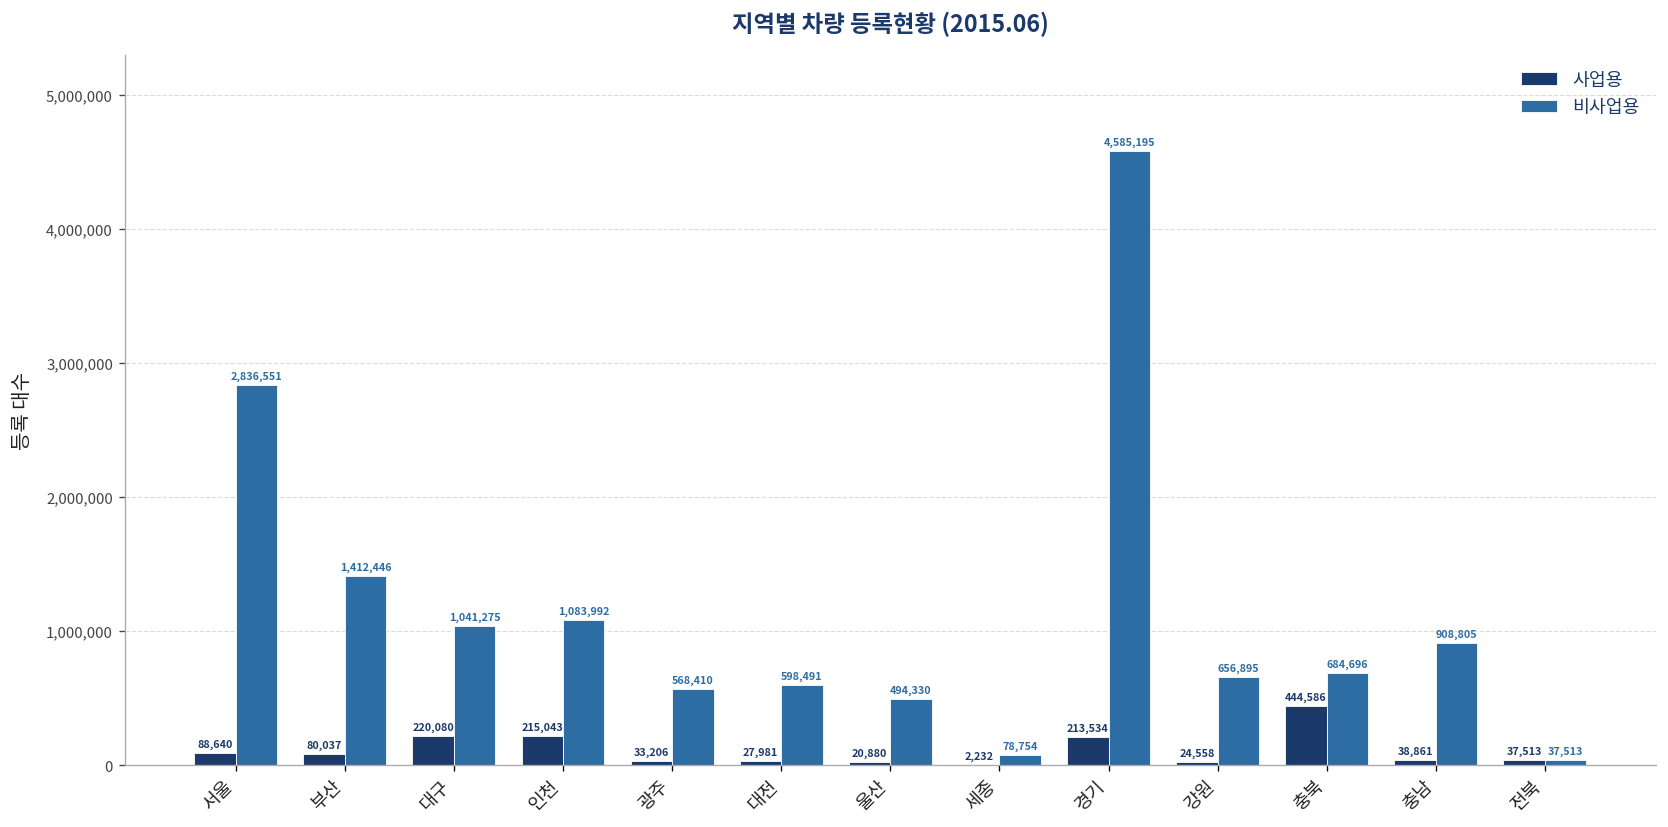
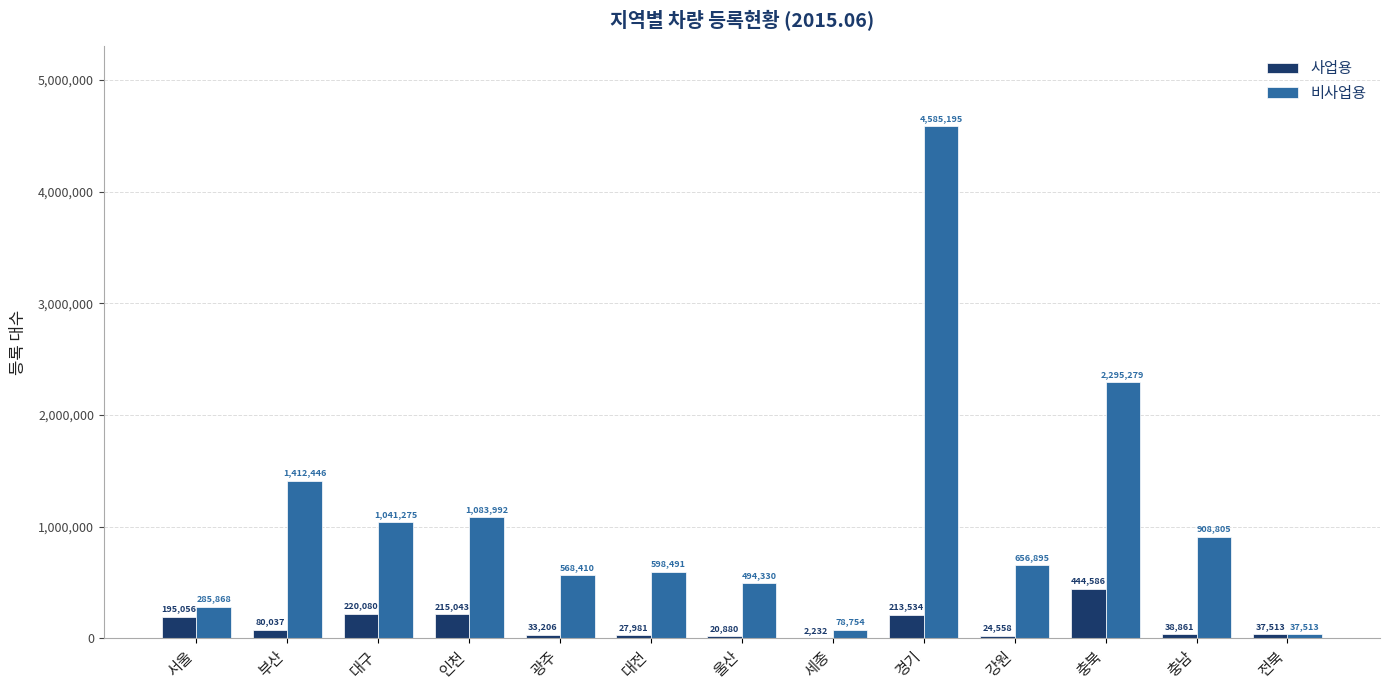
사업용, 서울: 88,640 -> 195,056
비사업용, 서울: 2,836,551 -> 285,868
비사업용, 충북: 684,696 -> 2,295,279
